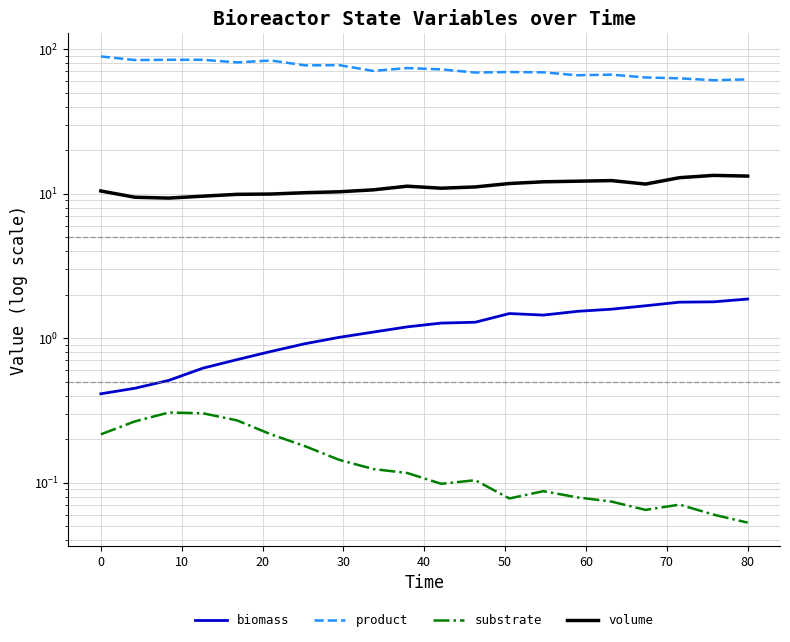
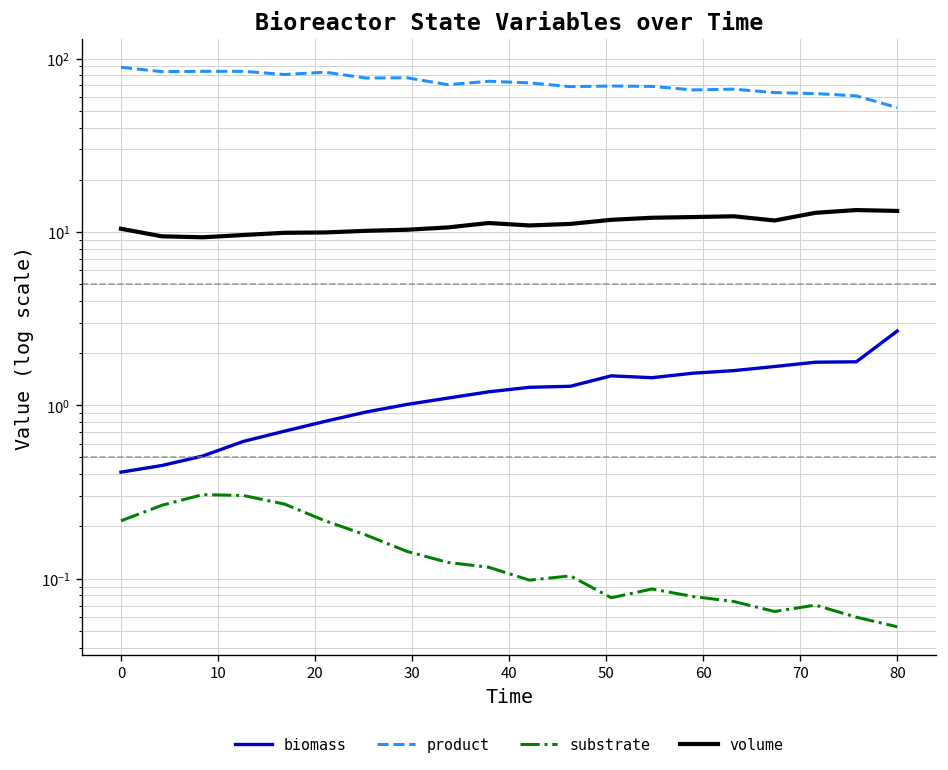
biomass, 80: 1.9 -> 2.7
product, 80: 62 -> 52
